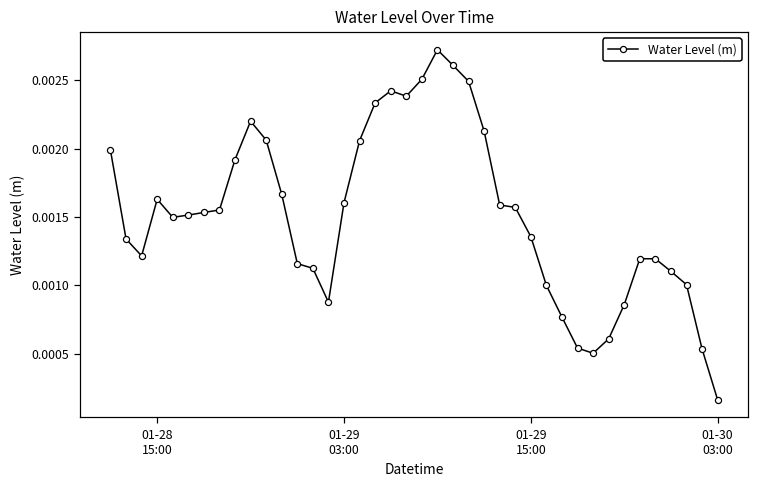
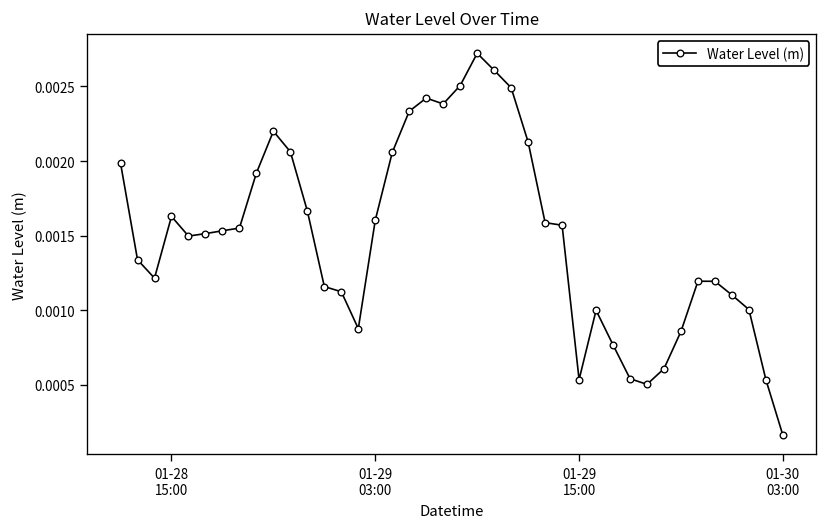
01-29 15:00: 0.00136 -> 0.00053
